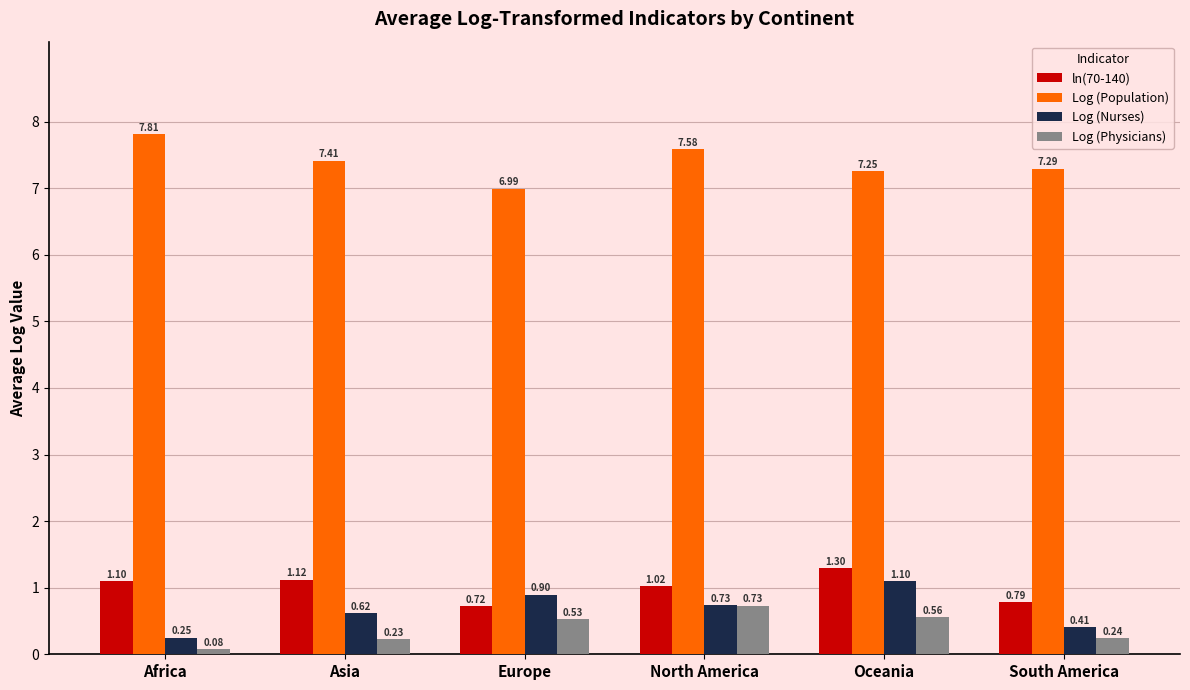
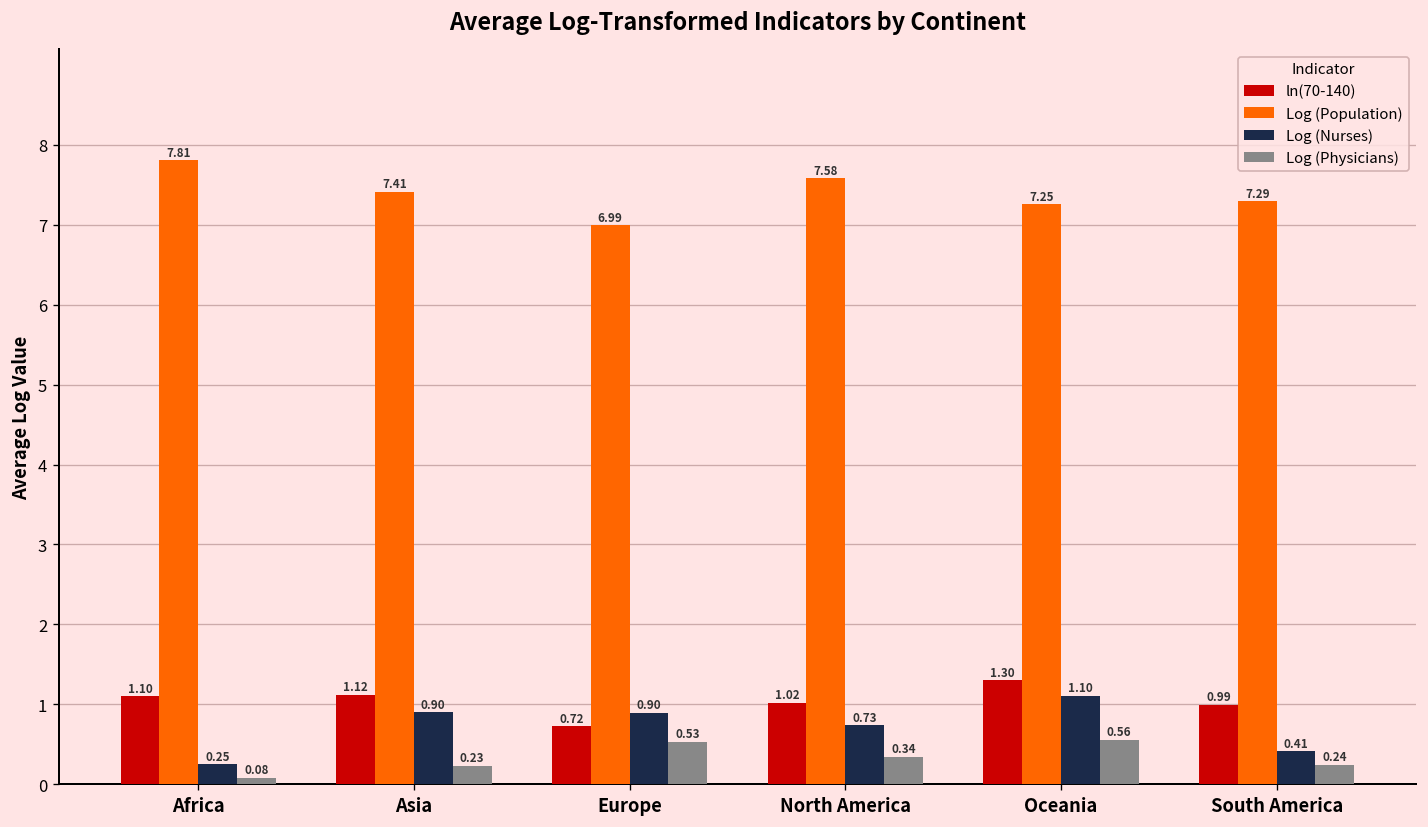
Log (Nurses), Asia: 0.62 -> 0.90
Log (Physicians), North America: 0.73 -> 0.34
ln(70-140), South America: 0.79 -> 0.99
